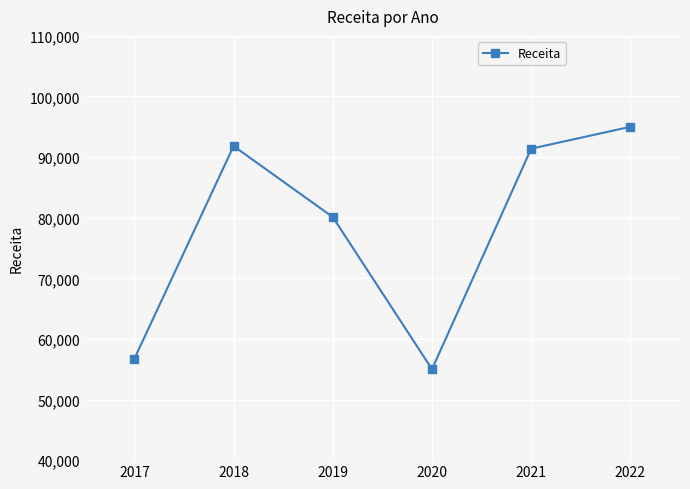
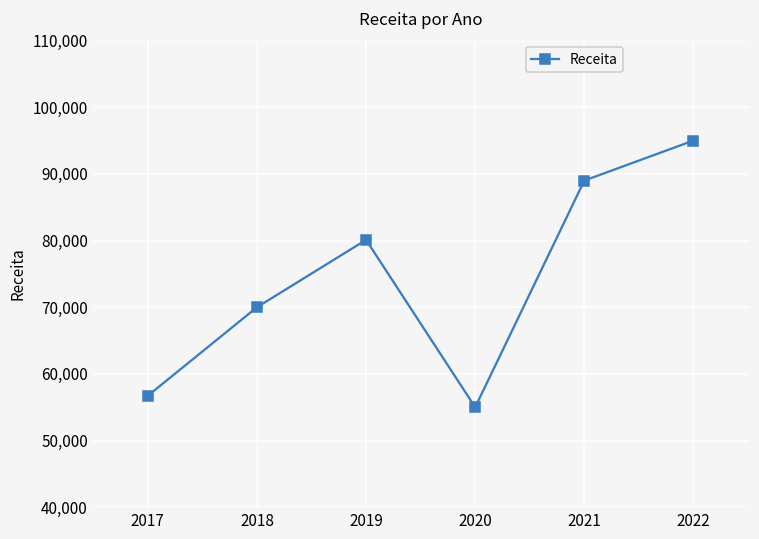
2018: 92,000 -> 70,000
2021: 91,000 -> 89,000
